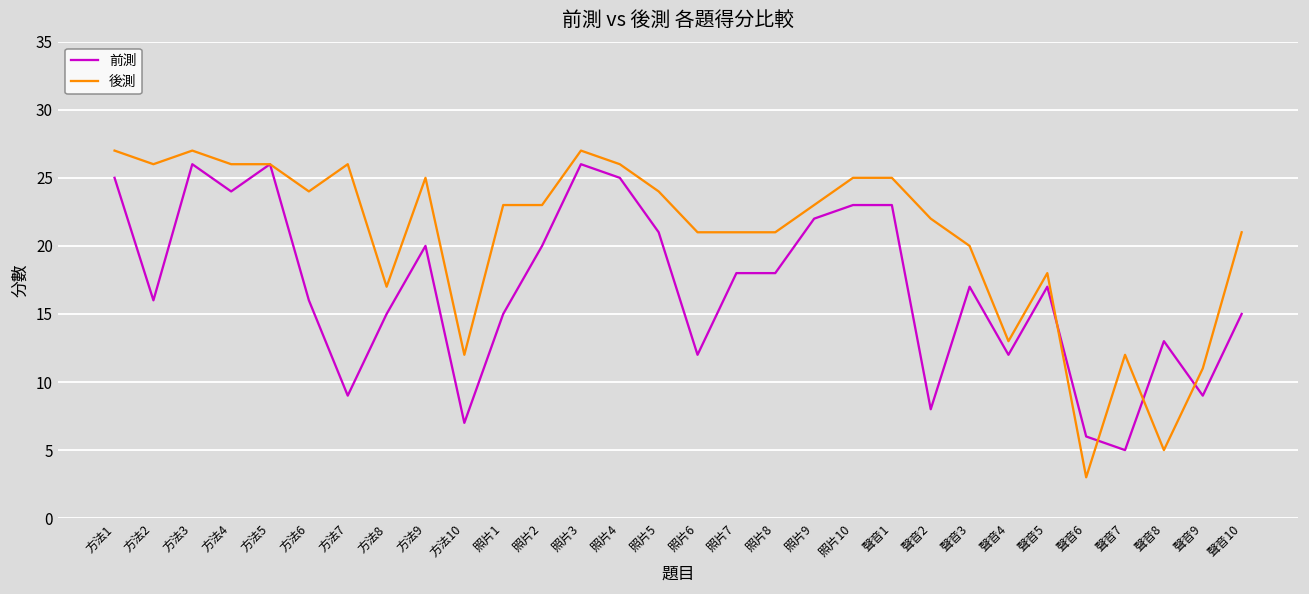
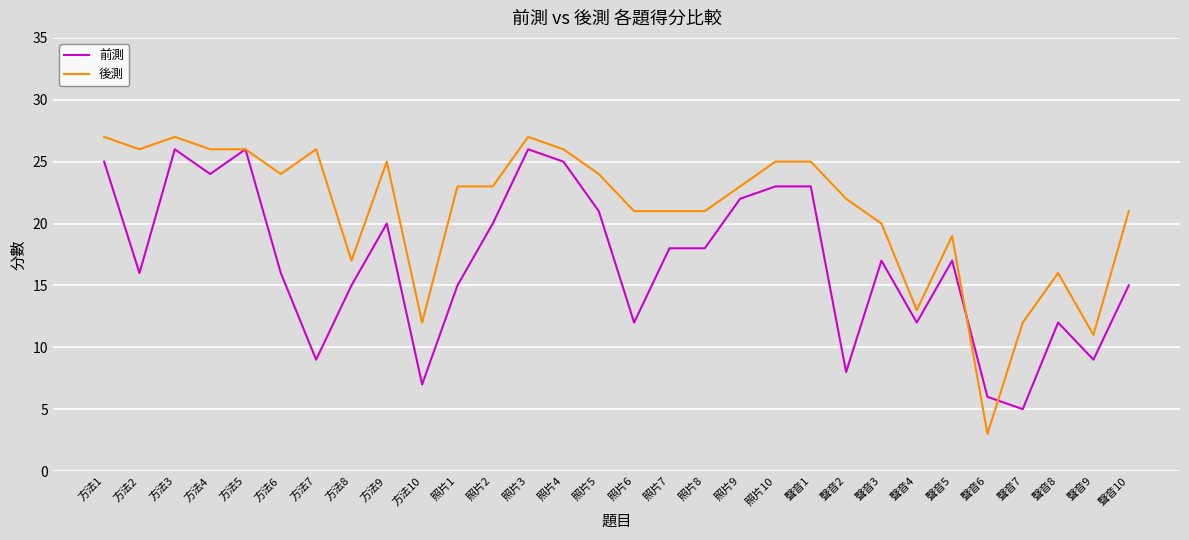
後測, 聲音5: 18 -> 19
前測, 聲音8: 13 -> 12
後測, 聲音8: 5 -> 16
